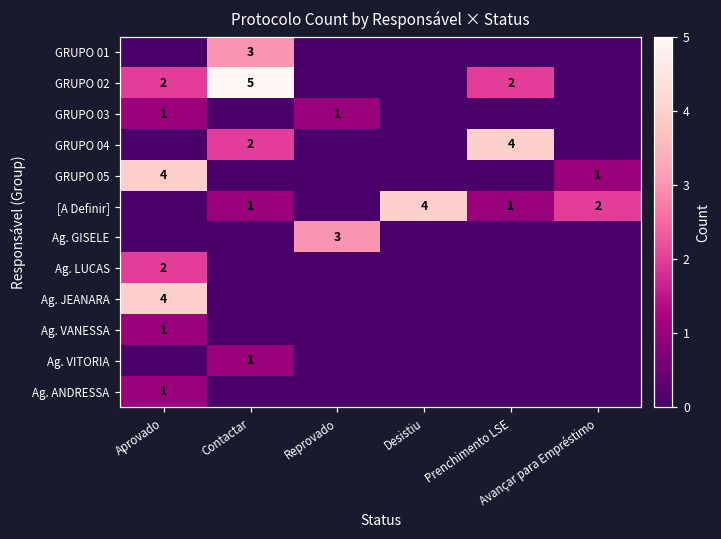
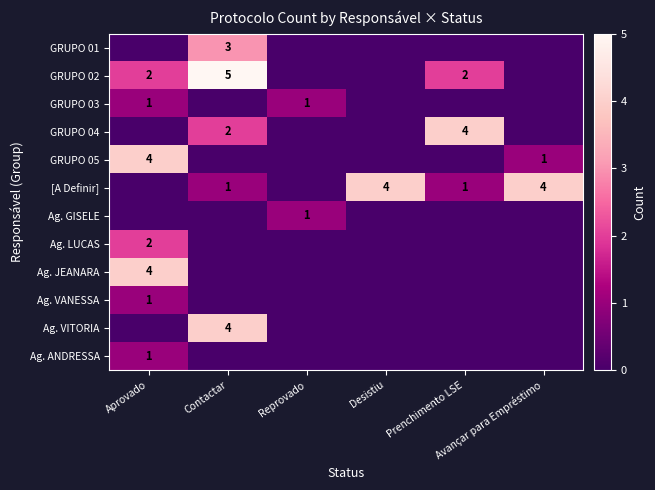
[A Definir], Avançar para Empréstimo: 2 -> 4
Ag. GISELE, Reprovado: 3 -> 1
Ag. VITORIA, Contactar: 1 -> 4
